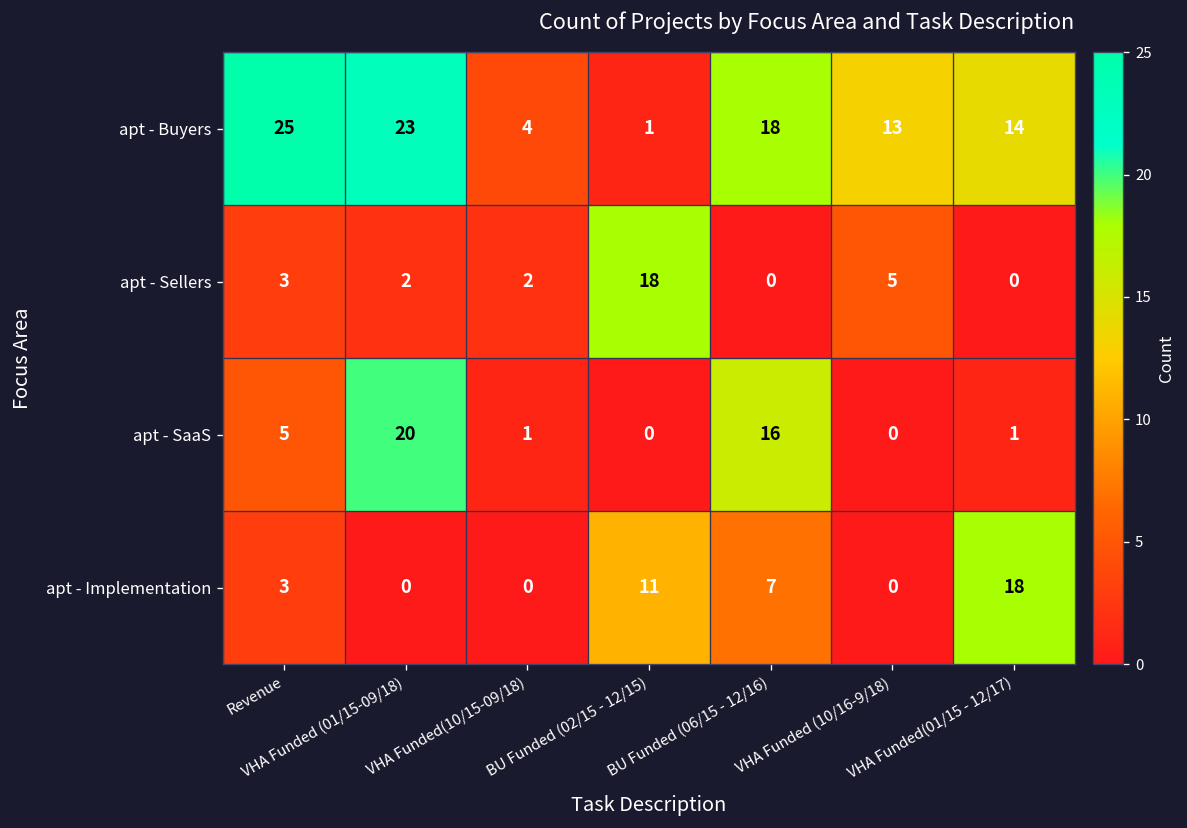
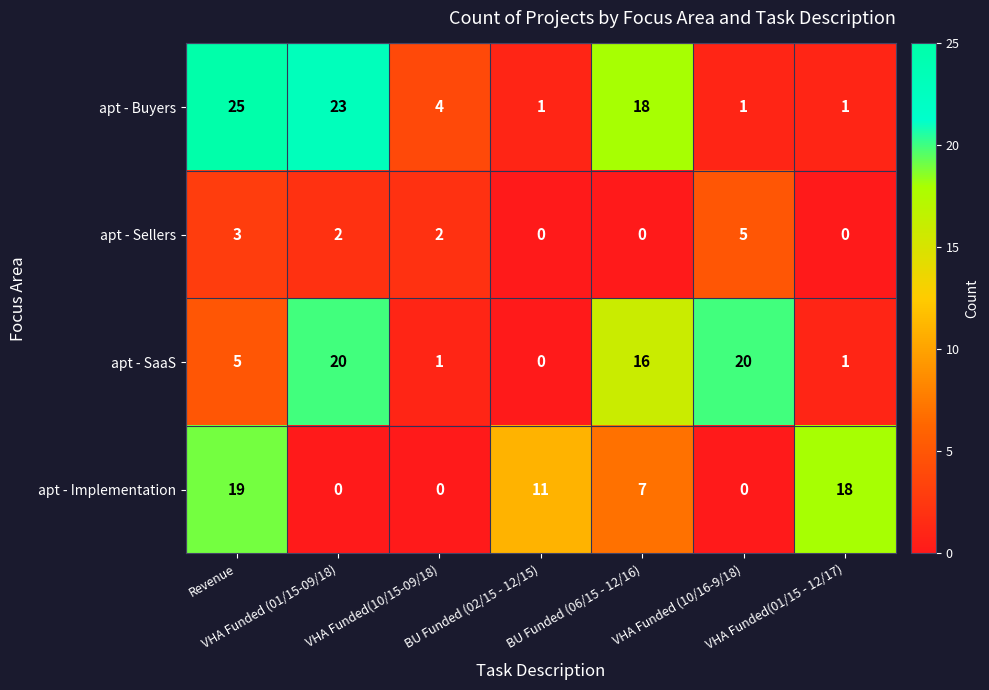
apt - Buyers, VHA Funded (10/16-9/18): 13 -> 1
apt - Buyers, VHA Funded(01/15 - 12/17): 14 -> 1
apt - Sellers, BU Funded (02/15 - 12/15): 18 -> 0
apt - SaaS, VHA Funded (10/16-9/18): 0 -> 20
apt - Implementation, Revenue: 3 -> 19
